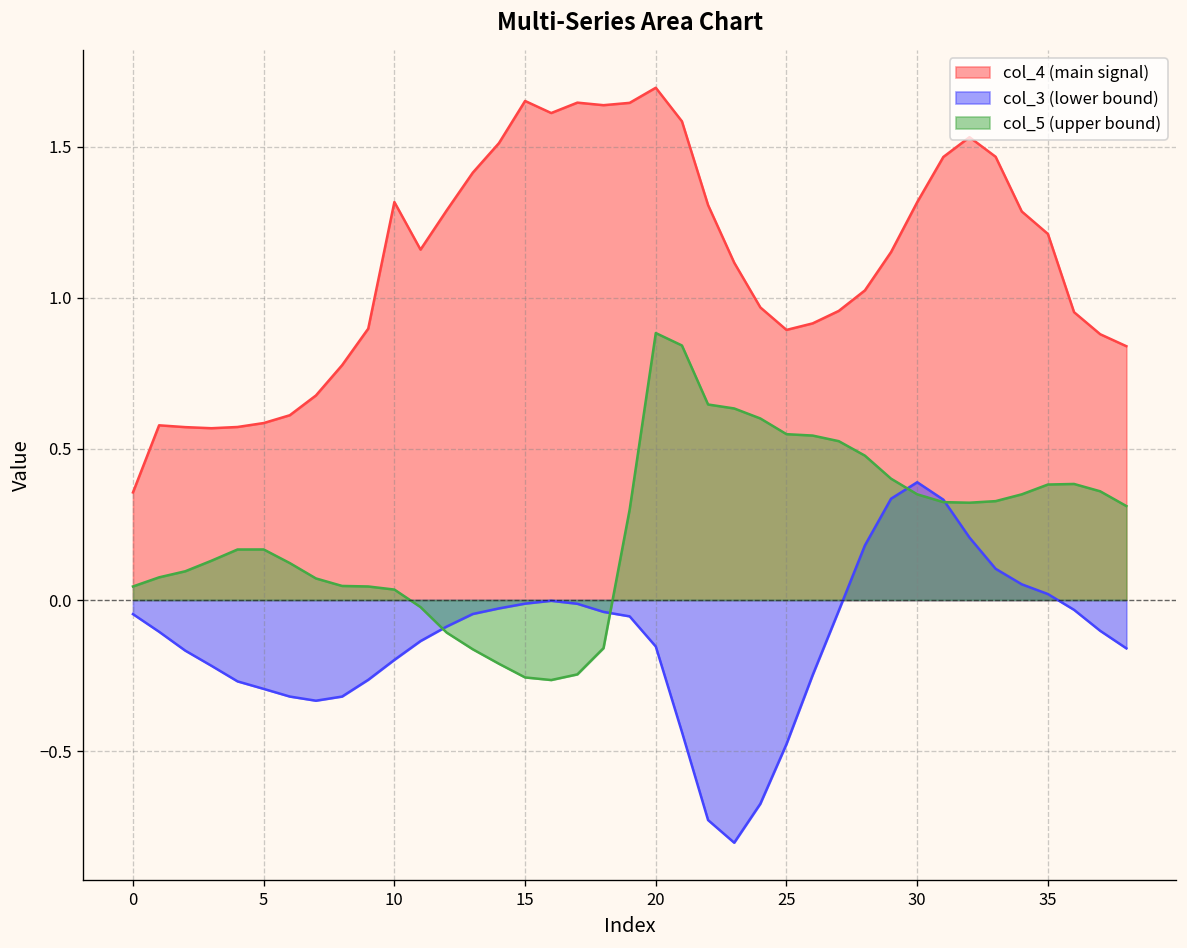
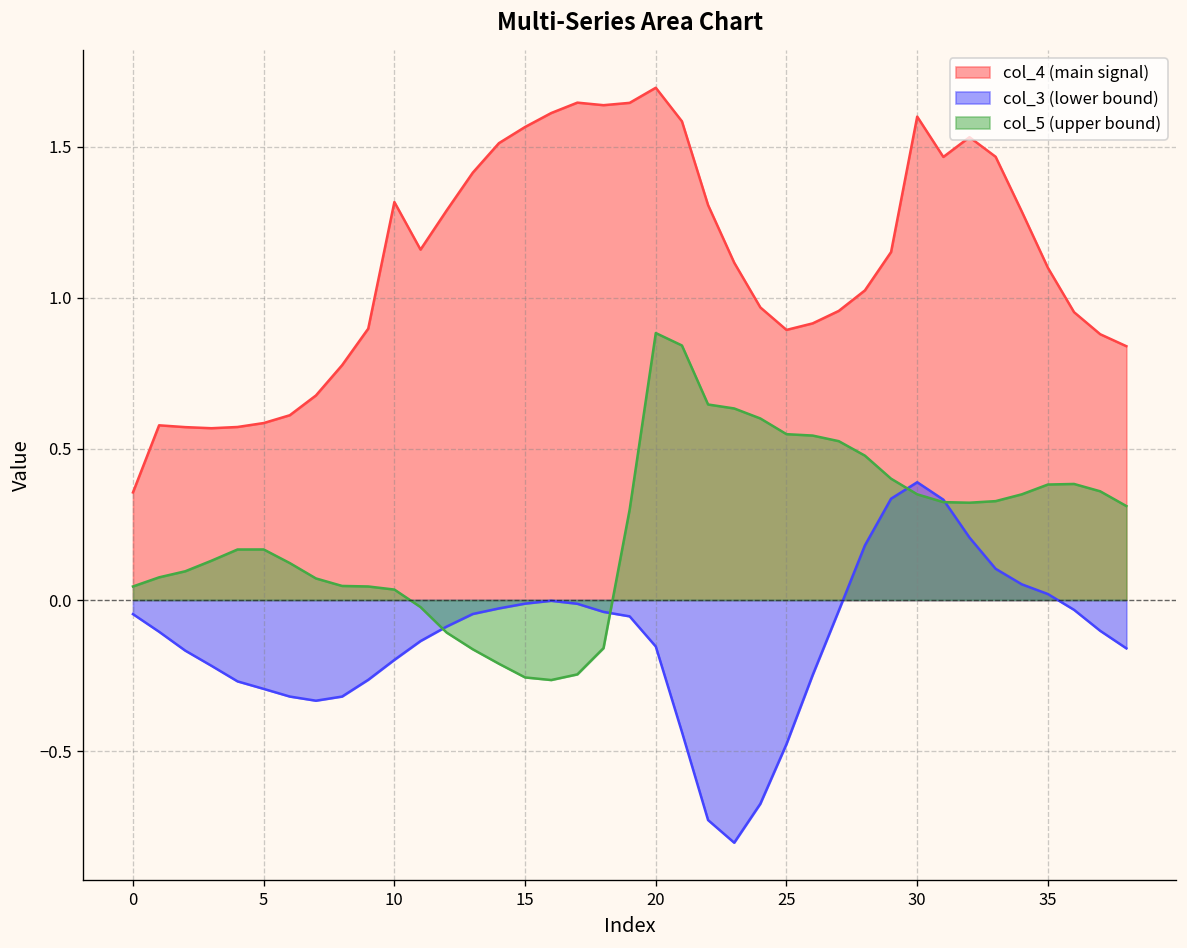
col_4 (main signal), 15: 1.65 -> 1.57
col_4 (main signal), 30: 1.32 -> 1.60
col_4 (main signal), 35: 1.21 -> 1.10
